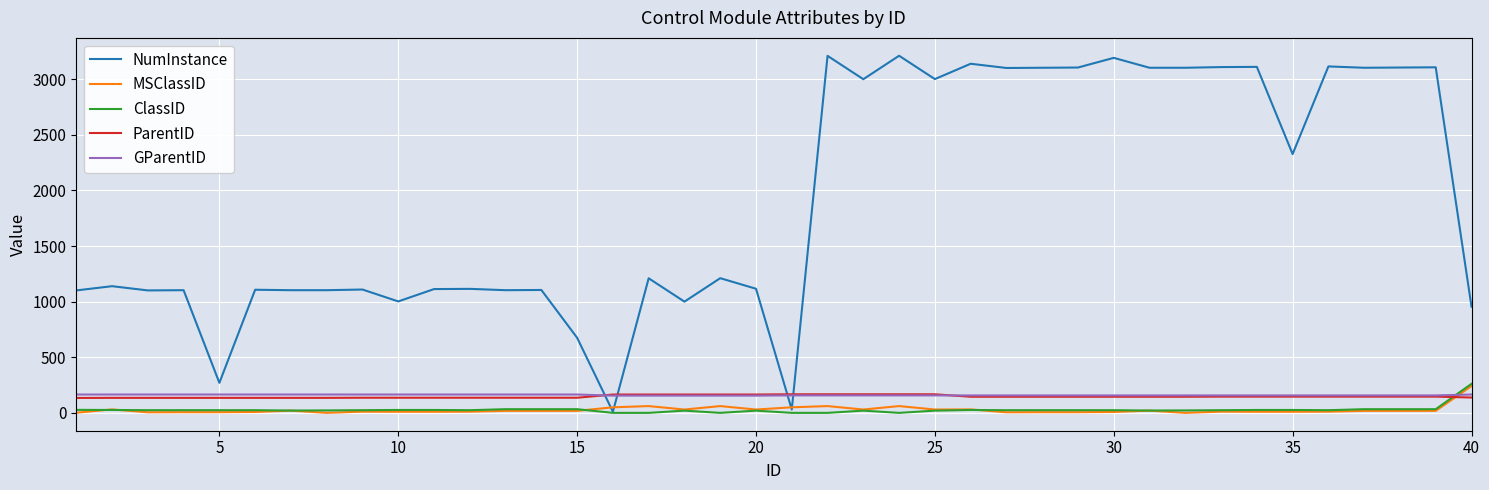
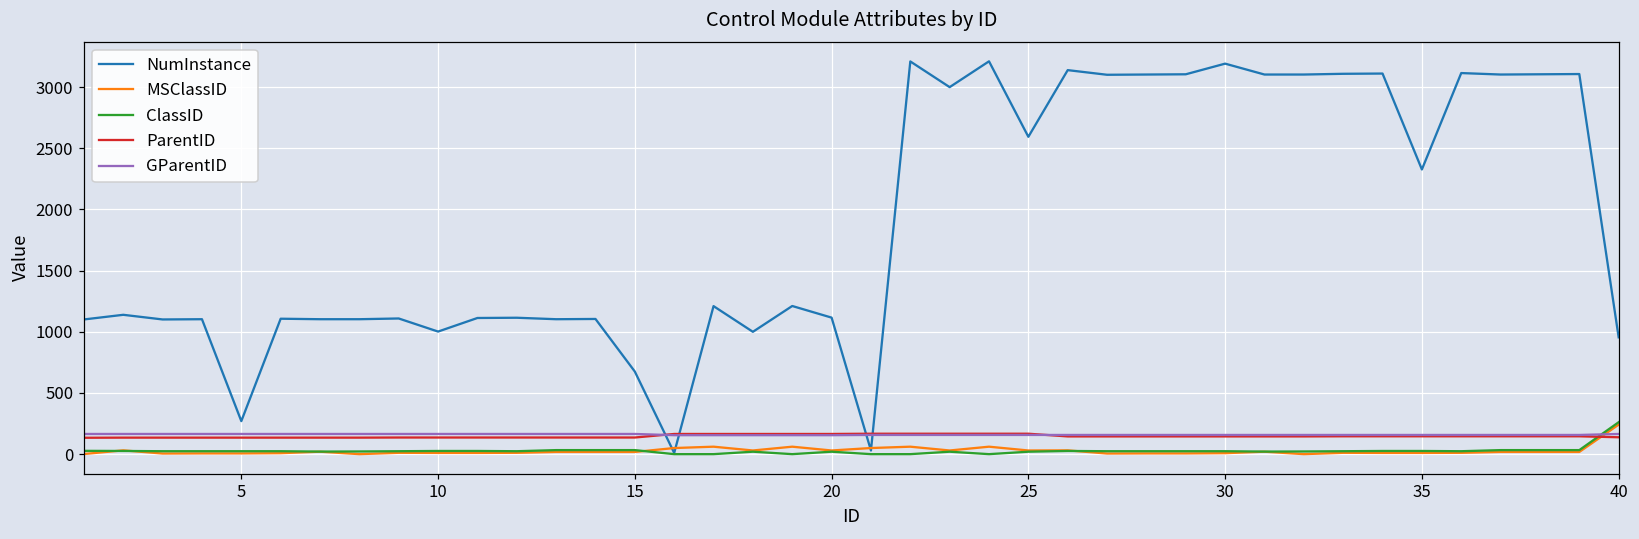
NumInstance, 25: 3000 -> 2590
